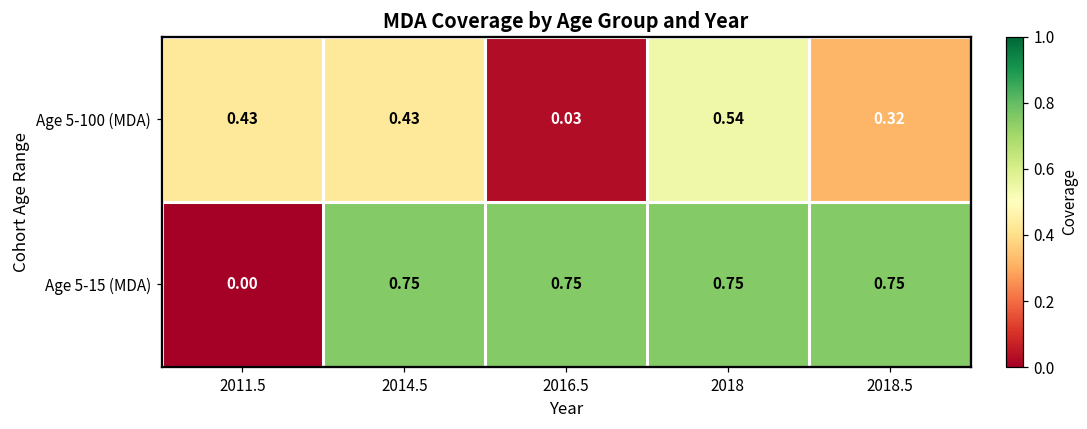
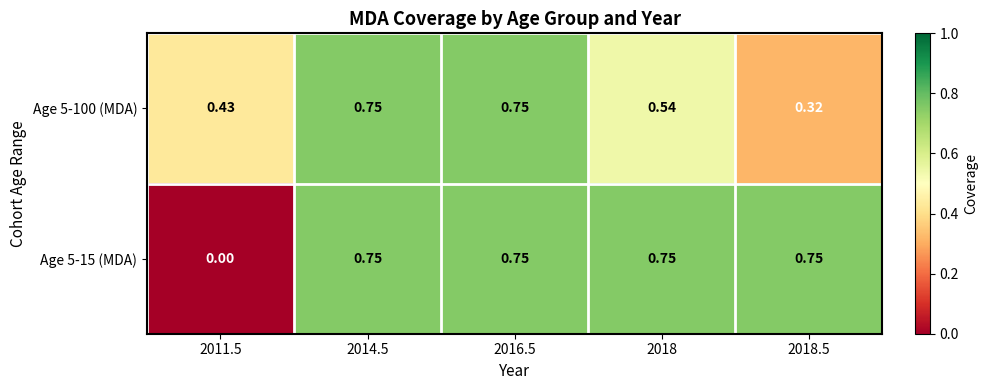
Age 5-100 (MDA), 2014.5: 0.43 -> 0.75
Age 5-100 (MDA), 2016.5: 0.03 -> 0.75
